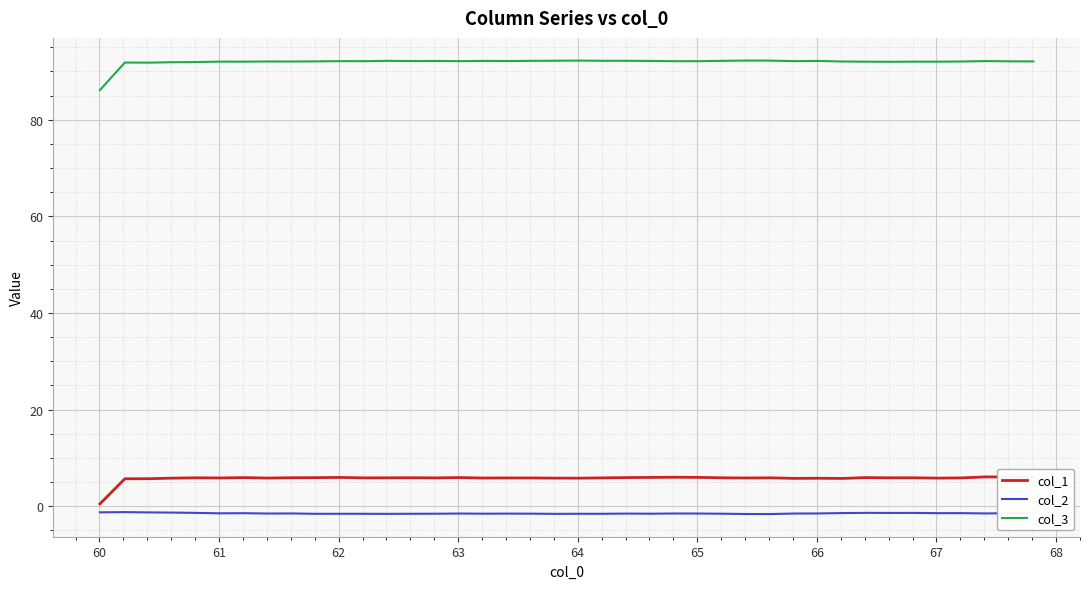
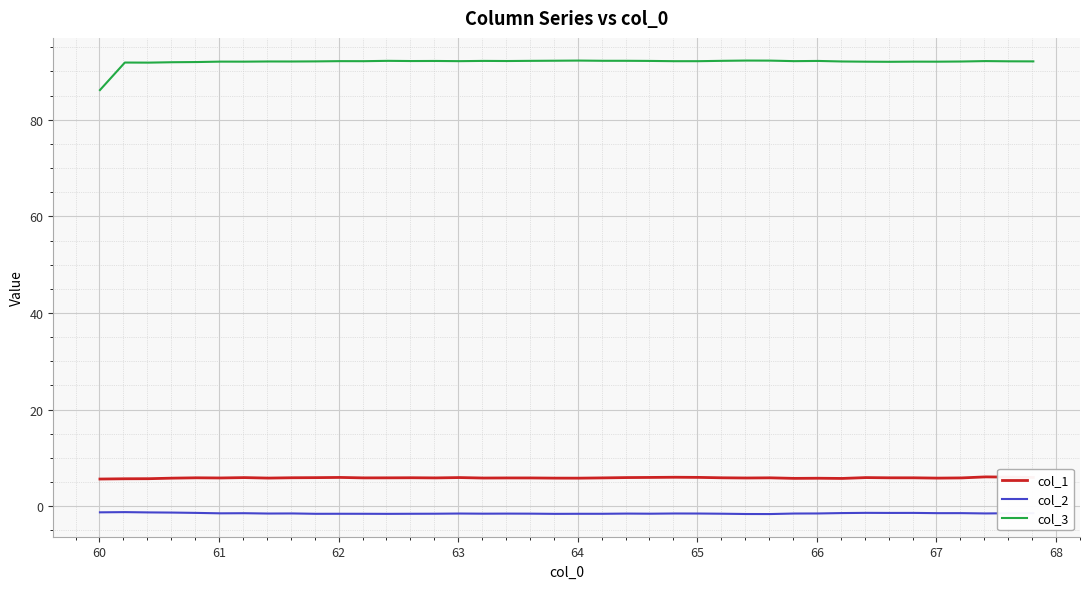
col_1, 60: 0 -> 6
